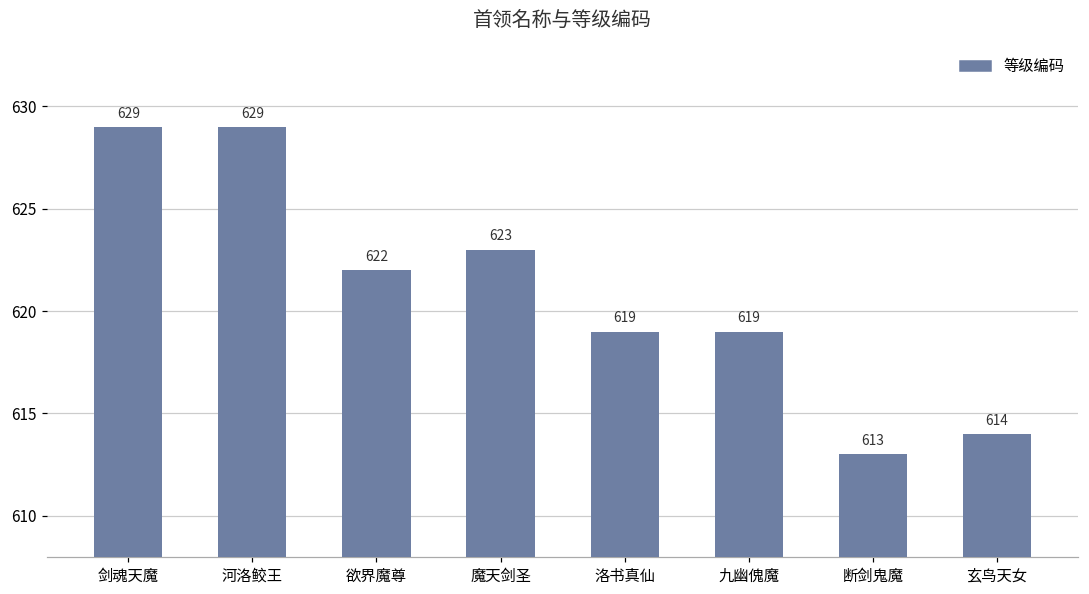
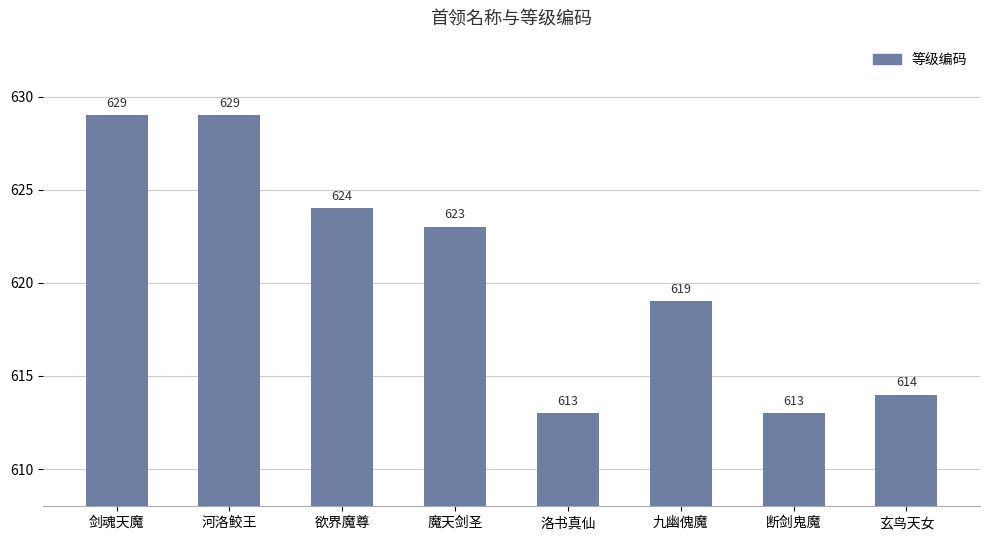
欲界魔尊: 622 -> 624
洛书真仙: 619 -> 613
